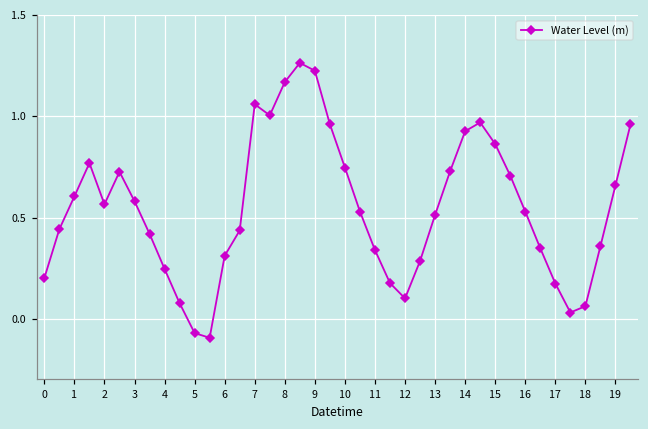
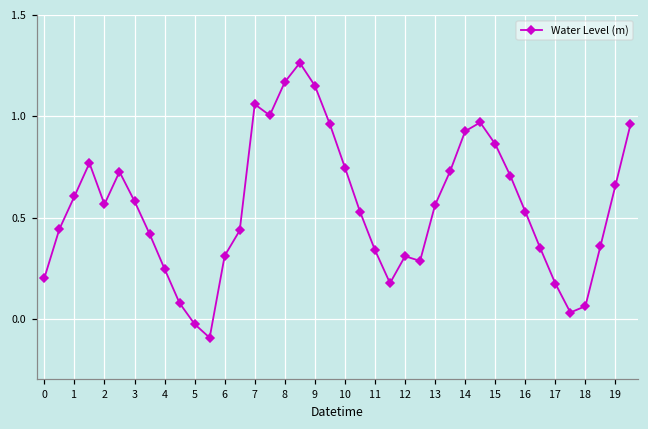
5: -0.07 -> -0.03
9: 1.23 -> 1.15
12: 0.10 -> 0.31
13: 0.51 -> 0.56
